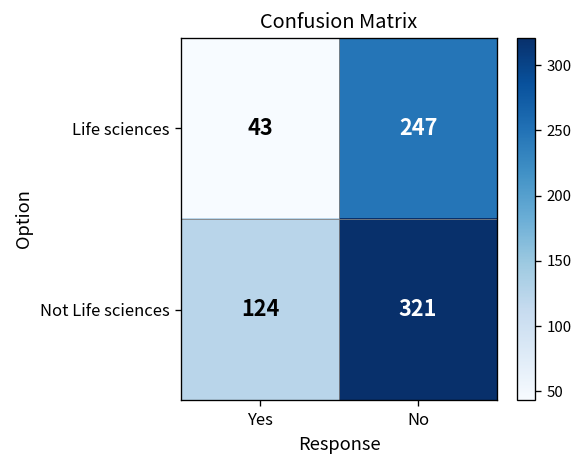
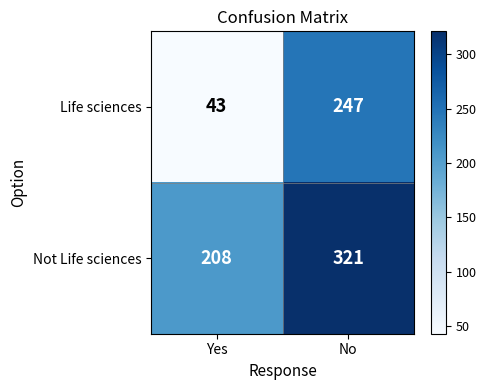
Not Life sciences, Yes: 124 -> 208
